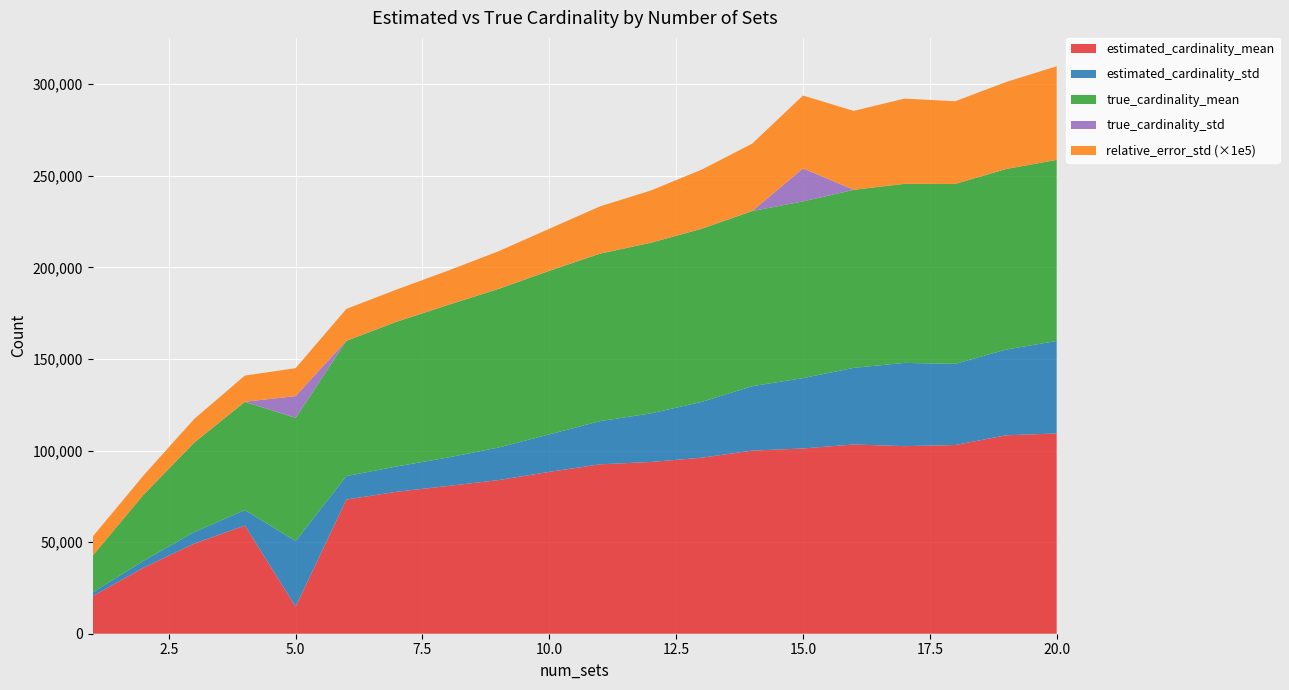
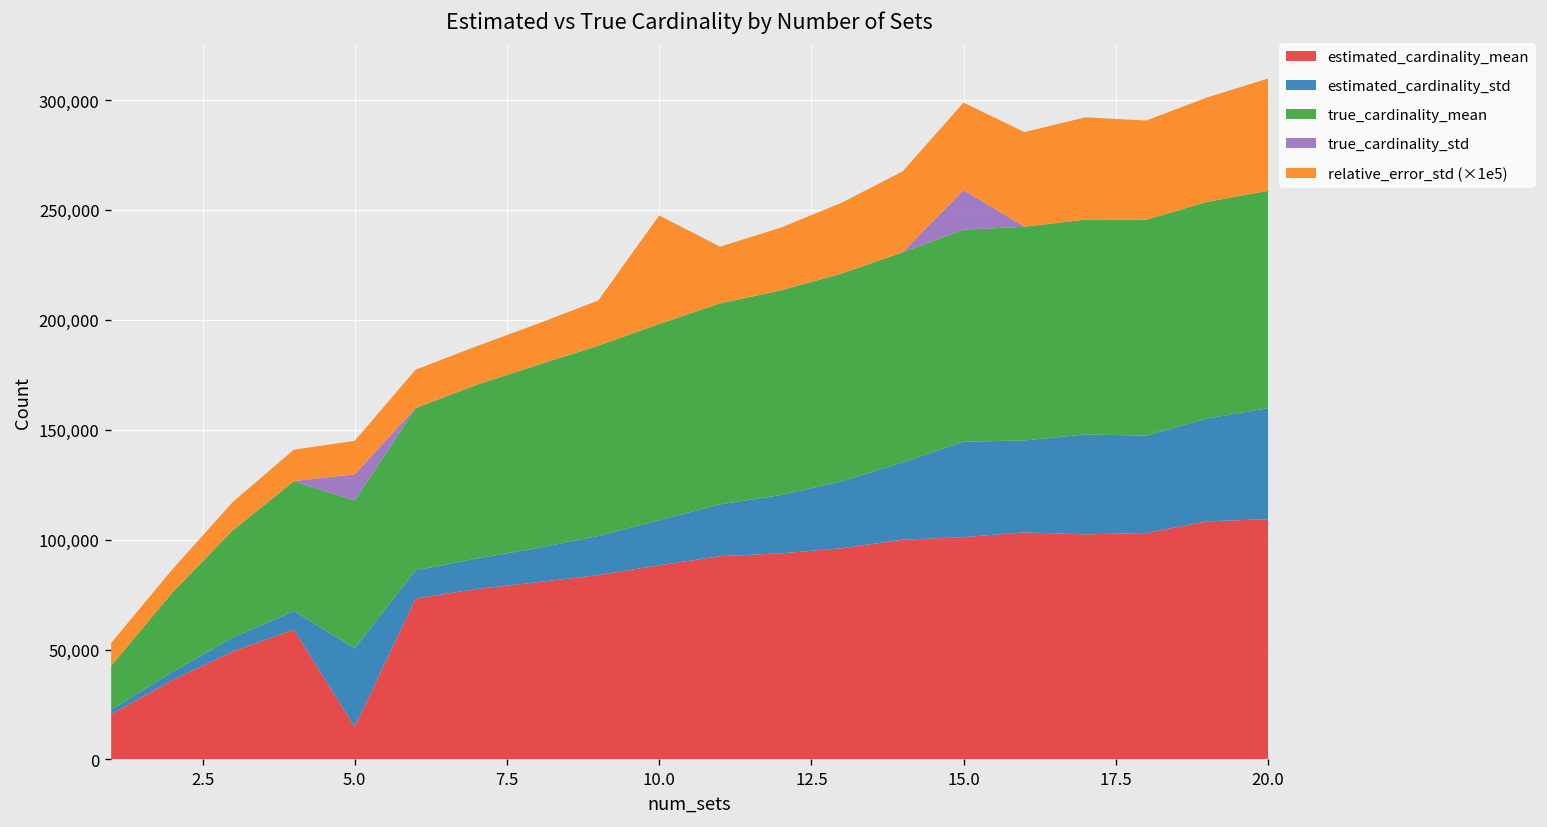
relative_error_std (×1e5), 10.0: 23,000 -> 49,000
estimated_cardinality_std, 15.0: 38,000 -> 43,000
